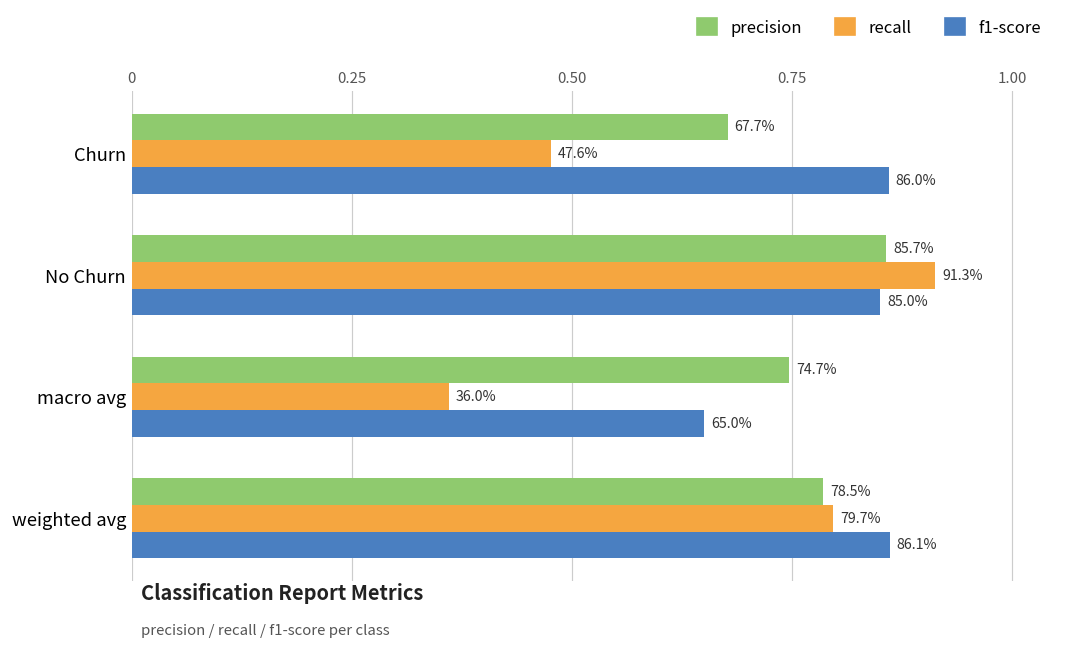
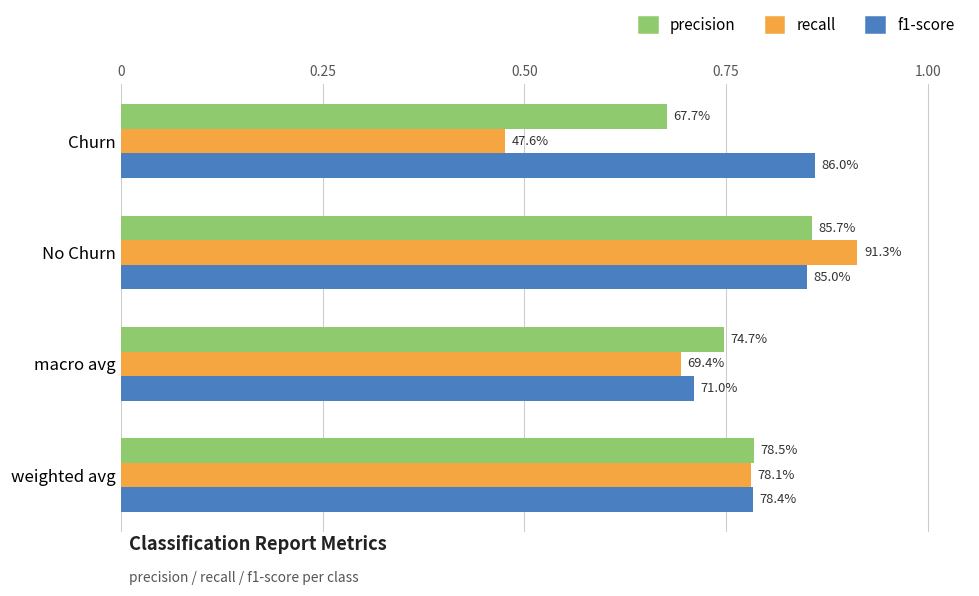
recall, macro avg: 36.0% -> 69.4%
f1-score, macro avg: 65.0% -> 71.0%
recall, weighted avg: 79.7% -> 78.1%
f1-score, weighted avg: 86.1% -> 78.4%
